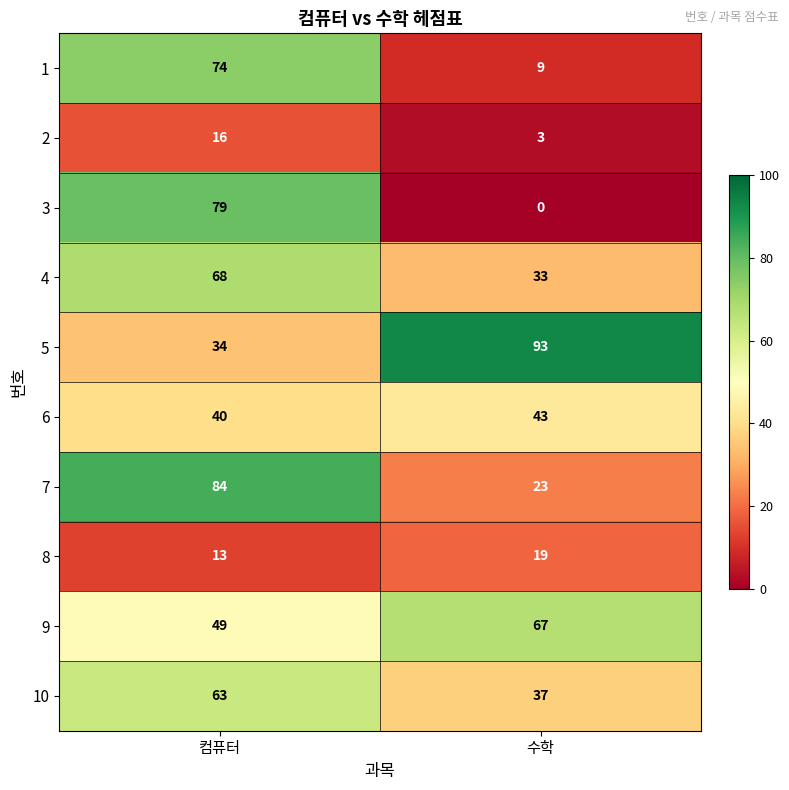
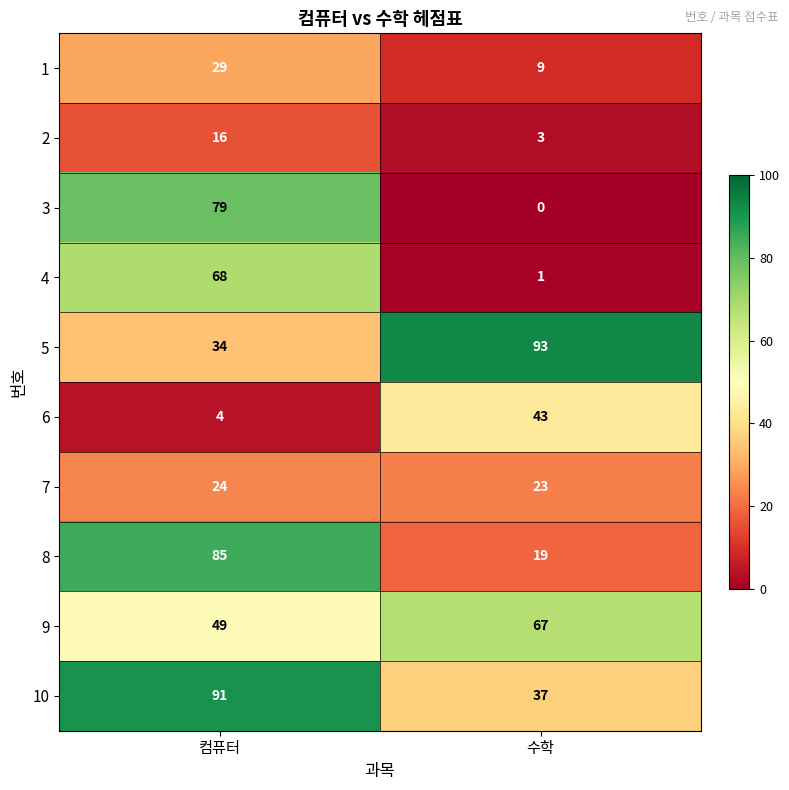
1, 컴퓨터: 74 -> 29
4, 수학: 33 -> 1
6, 컴퓨터: 40 -> 4
7, 컴퓨터: 84 -> 24
8, 컴퓨터: 13 -> 85
10, 컴퓨터: 63 -> 91
